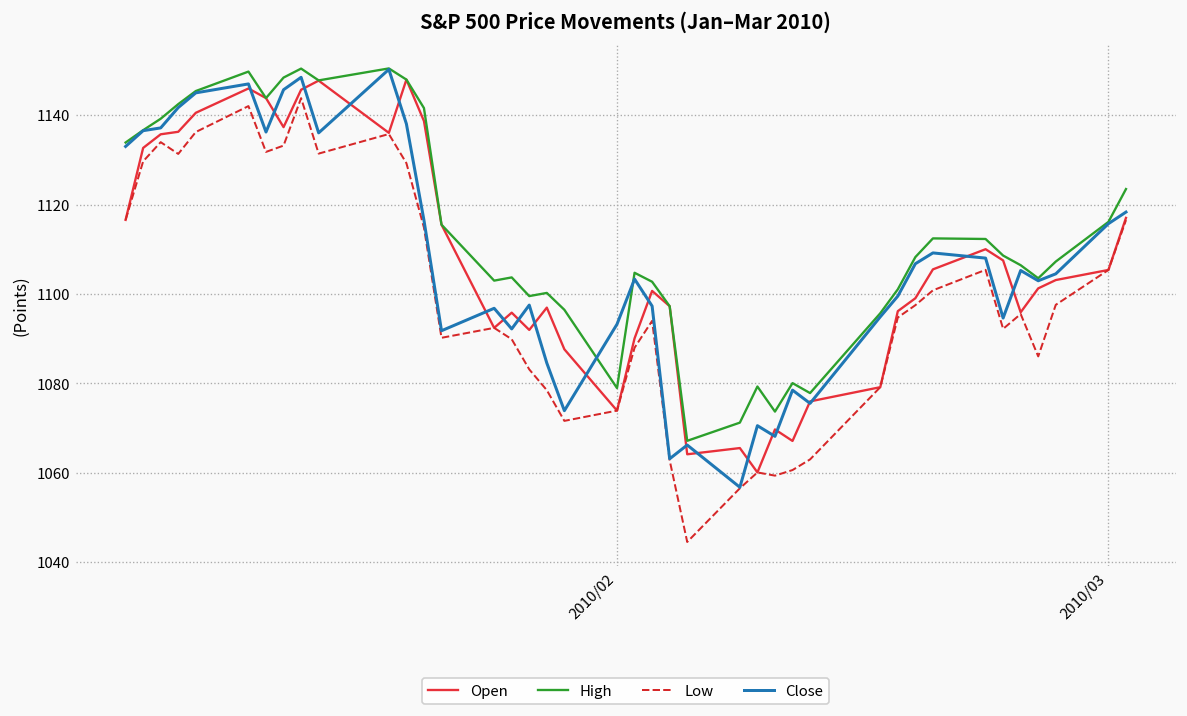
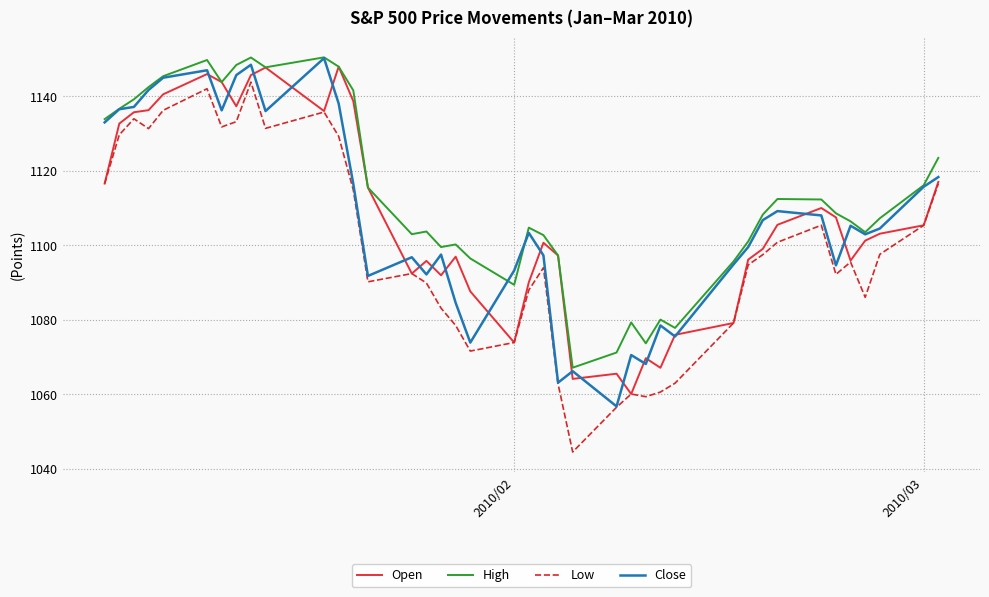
High, 2010/02: 1079 -> 1089
